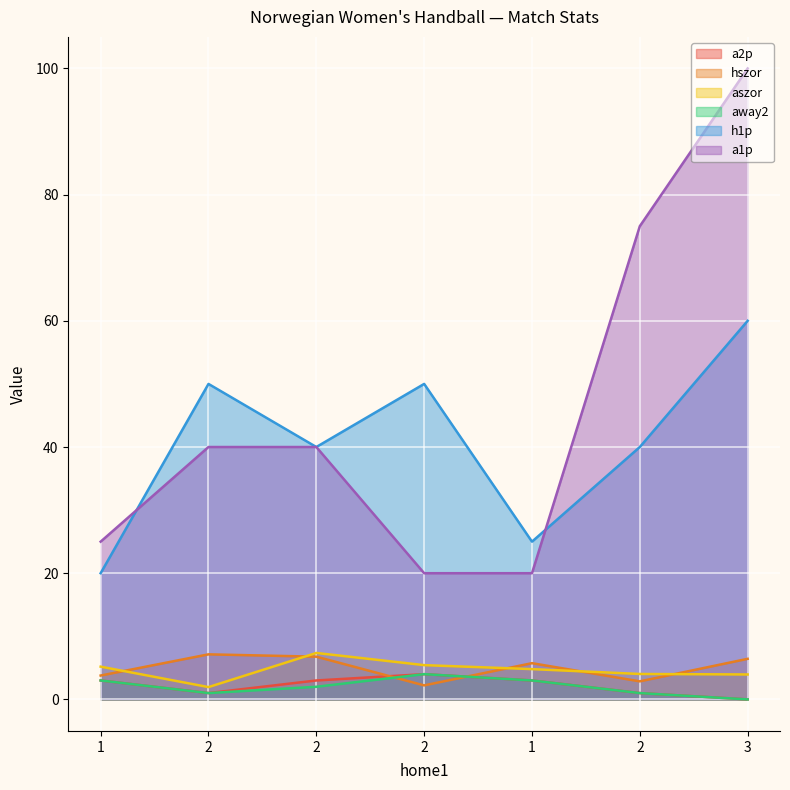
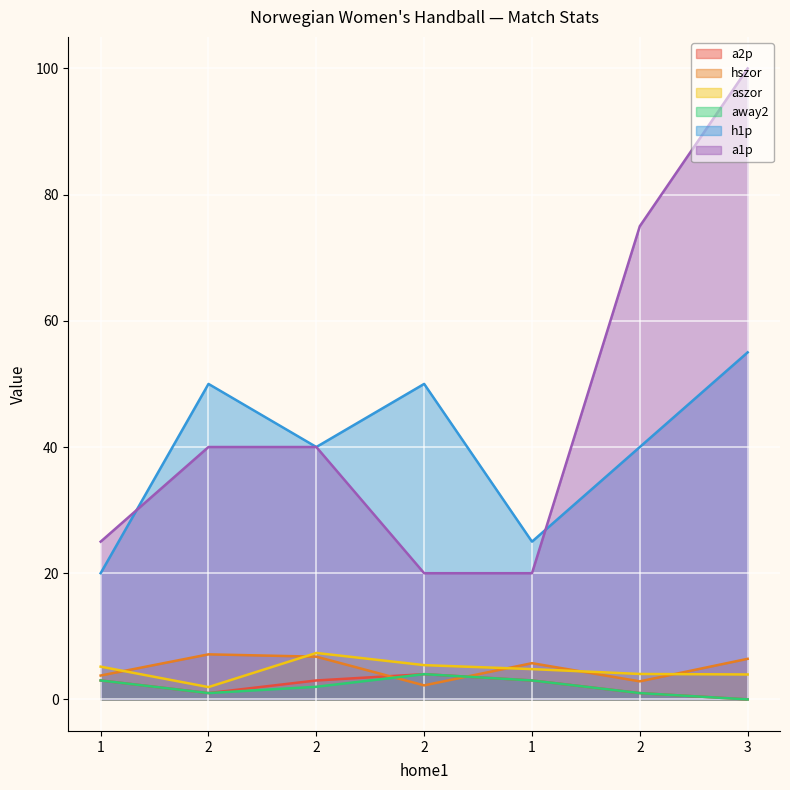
h1p, 3: 60 -> 55
